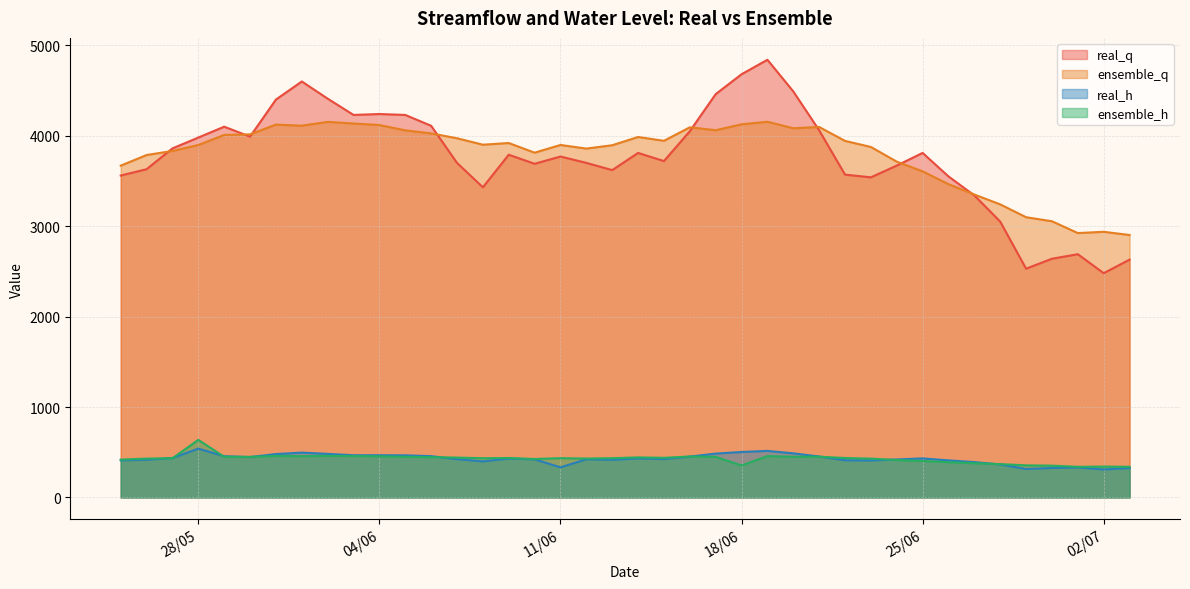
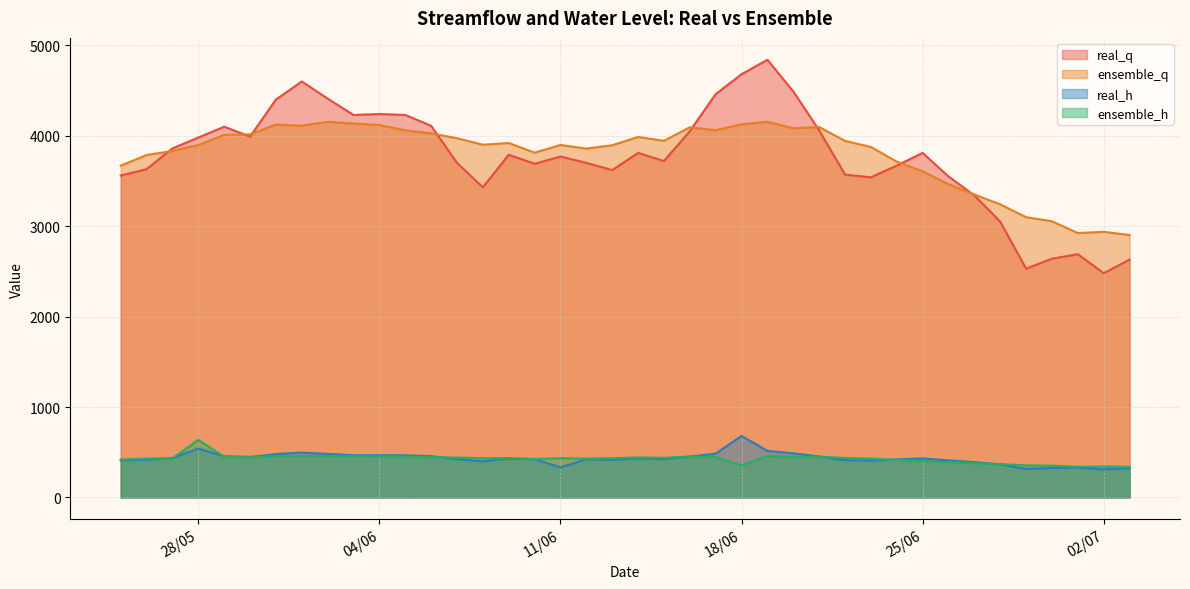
real_h, 18/06: 500 -> 700
